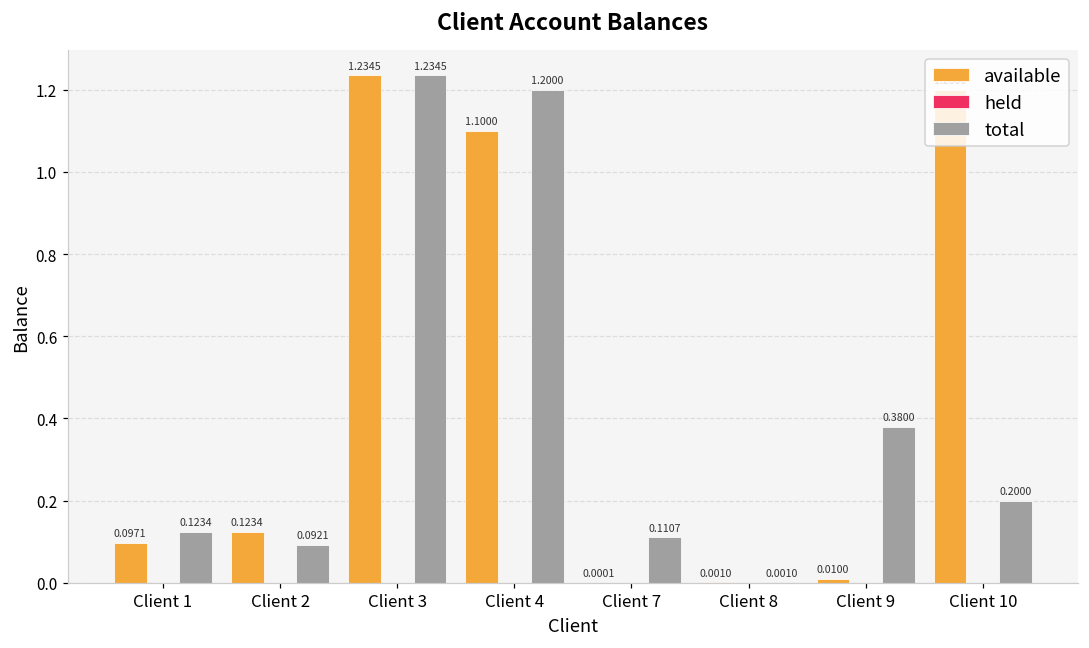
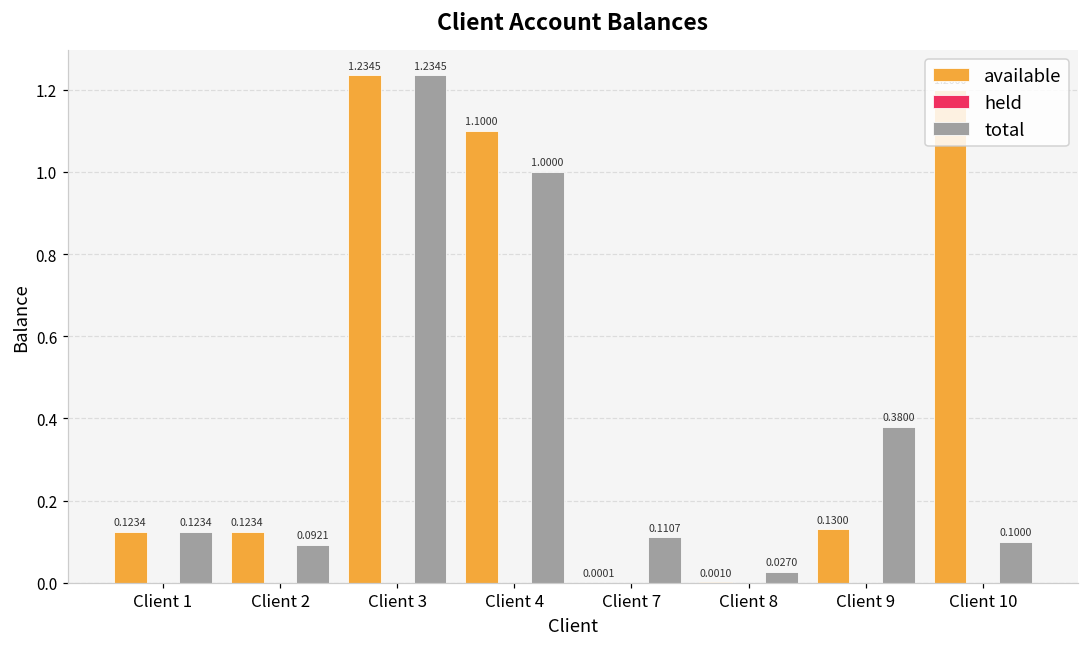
available, Client 1: 0.0971 -> 0.1234
total, Client 4: 1.2000 -> 1.0000
total, Client 8: 0.0010 -> 0.0270
available, Client 9: 0.0100 -> 0.1300
total, Client 10: 0.2000 -> 0.1000
